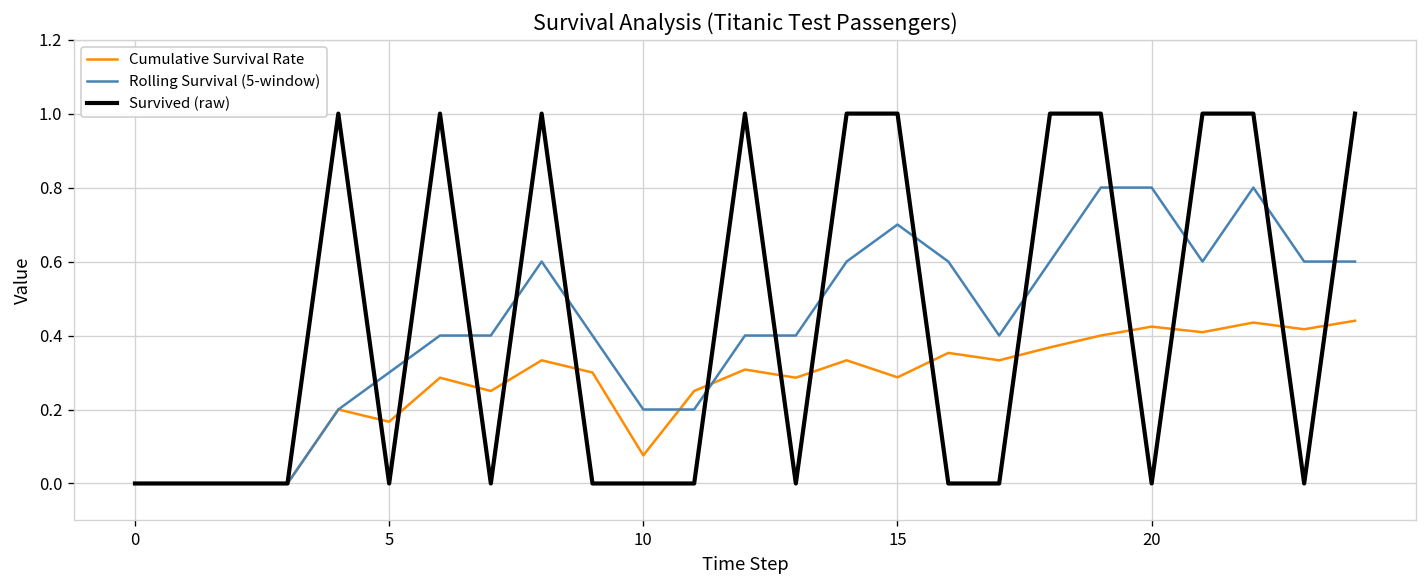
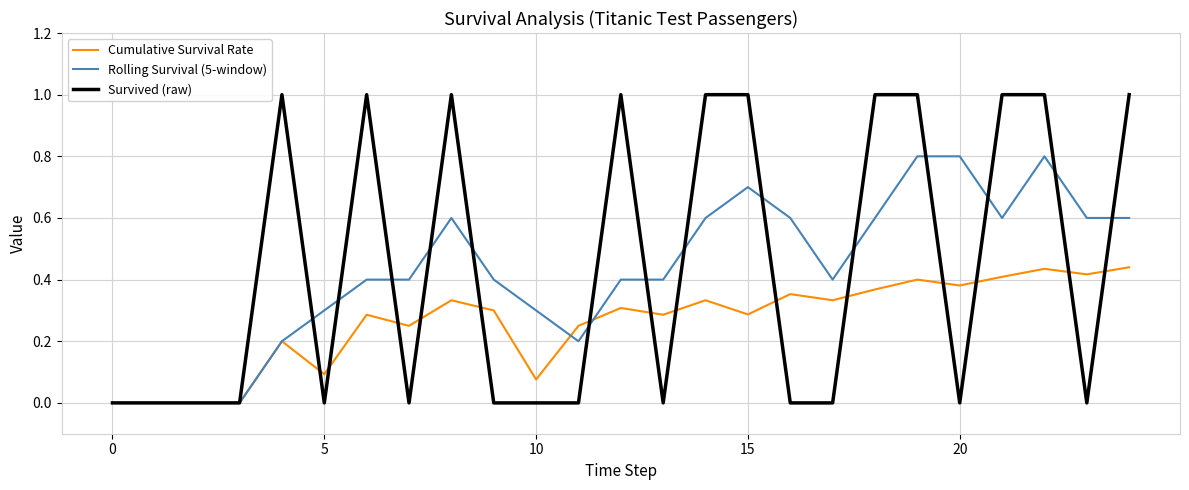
Cumulative Survival Rate, 5: 0.17 -> 0.09
Rolling Survival (5-window), 10: 0.2 -> 0.3
Cumulative Survival Rate, 20: 0.42 -> 0.38
